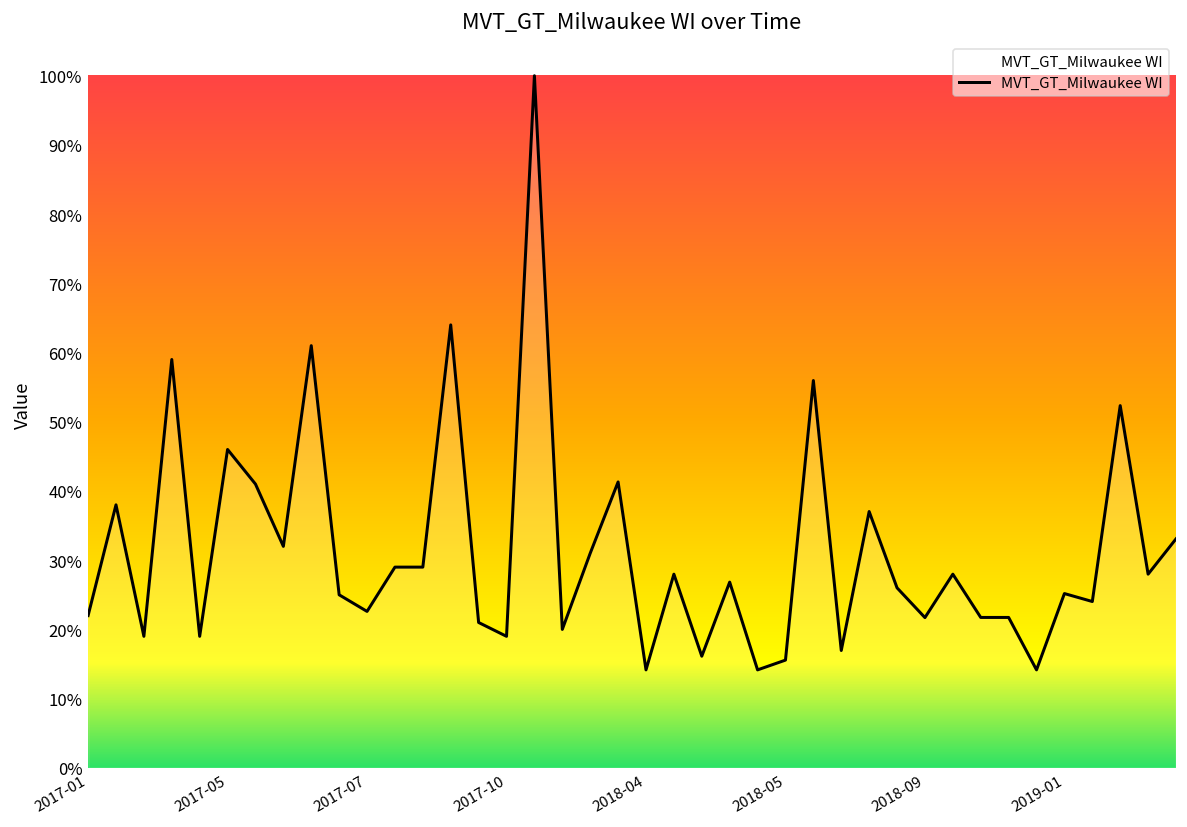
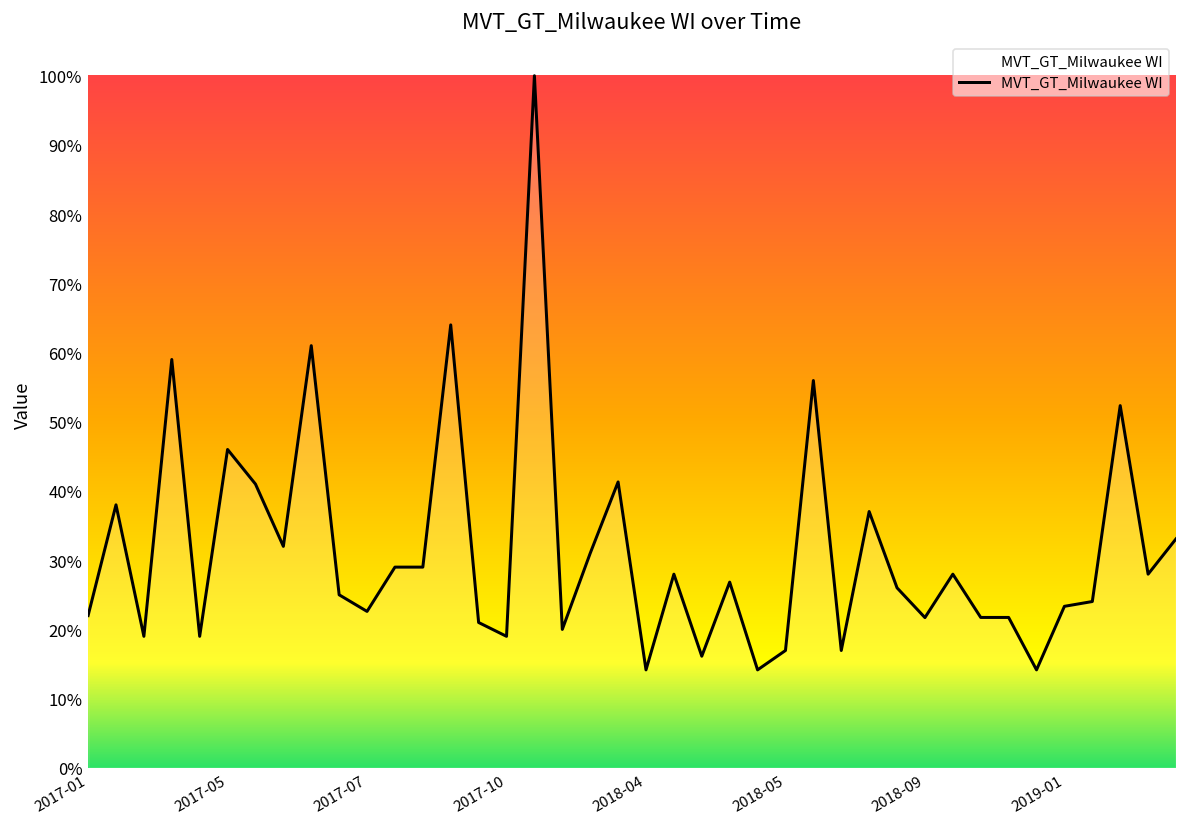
2018-05: 16% -> 17%
2019-01: 25% -> 23%
